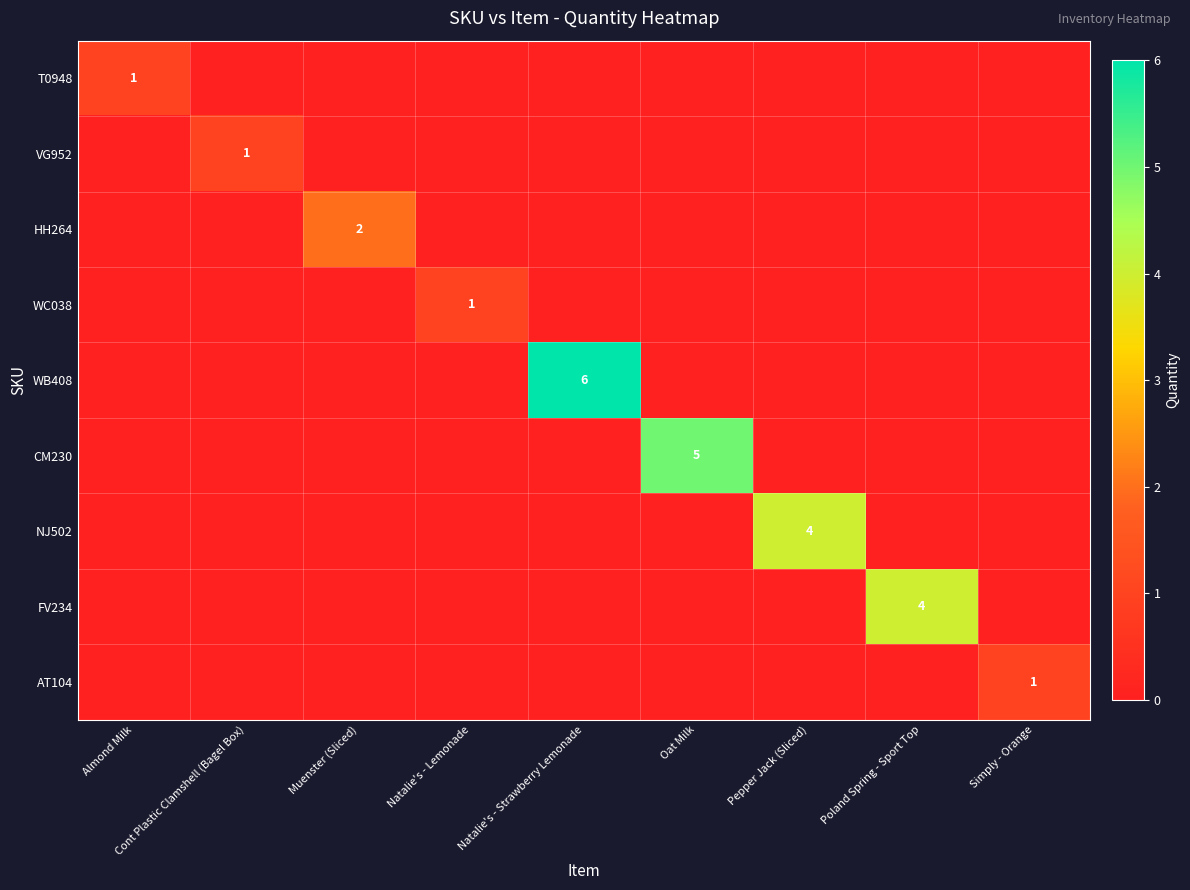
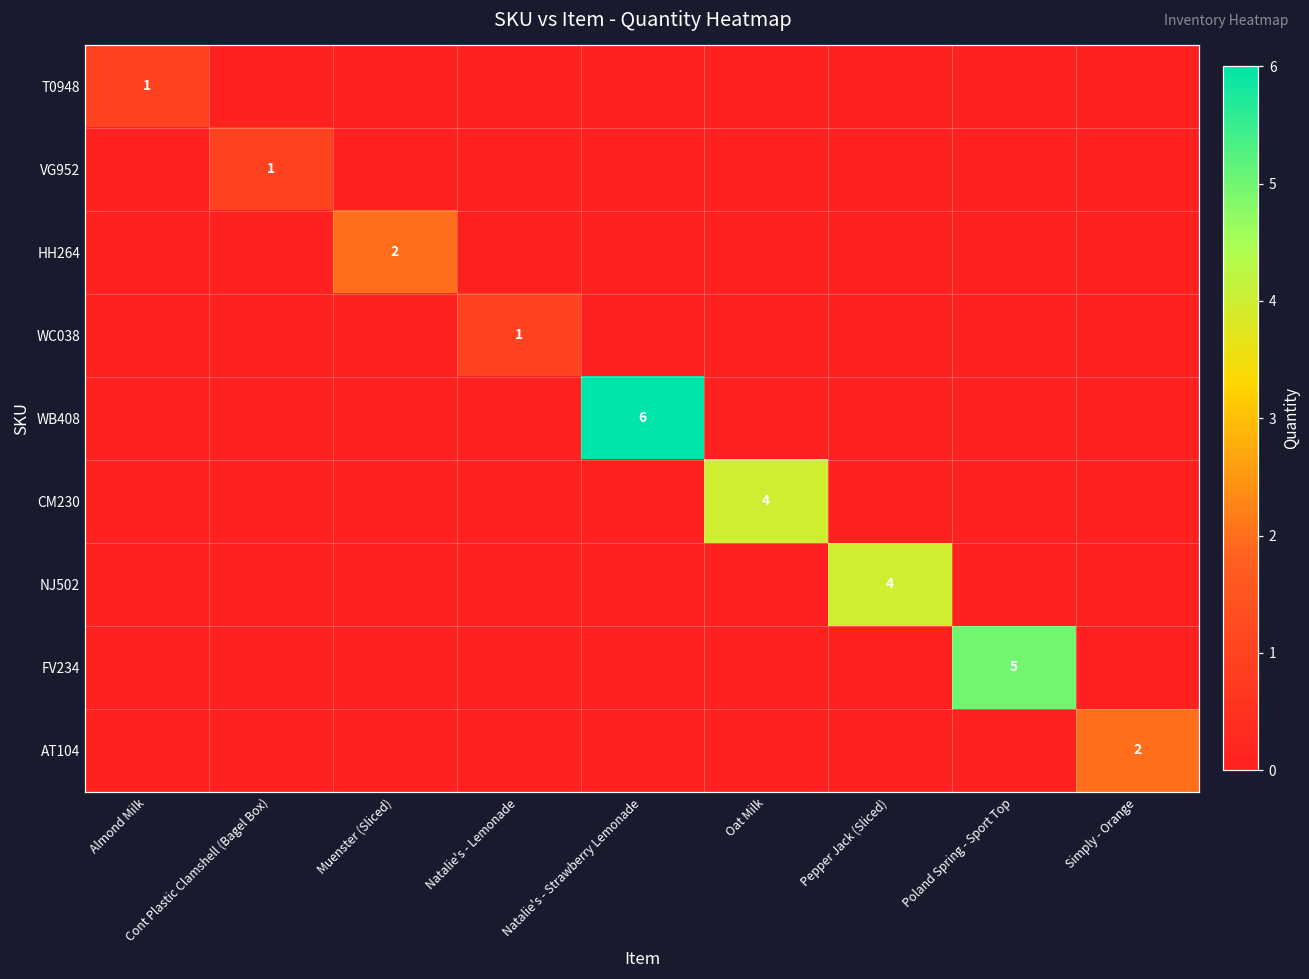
CM230, Oat Milk: 5 -> 4
FV234, Poland Spring - Sport Top: 4 -> 5
AT104, Simply - Orange: 1 -> 2
